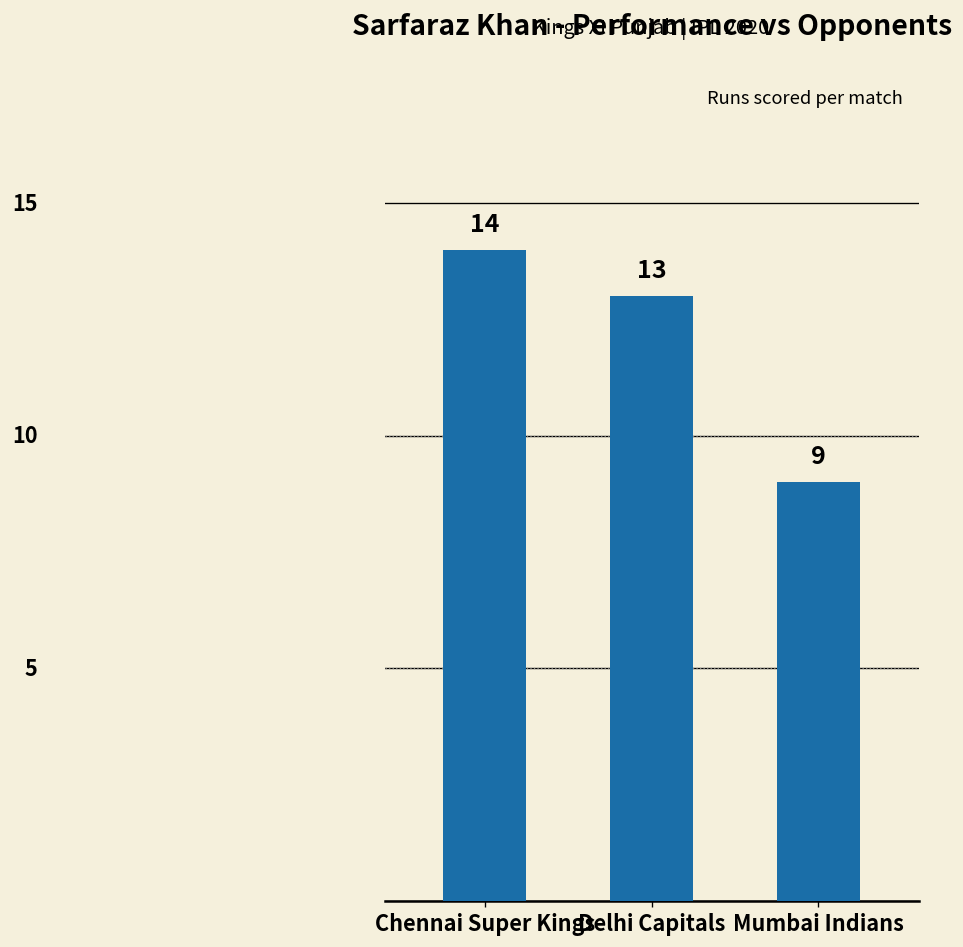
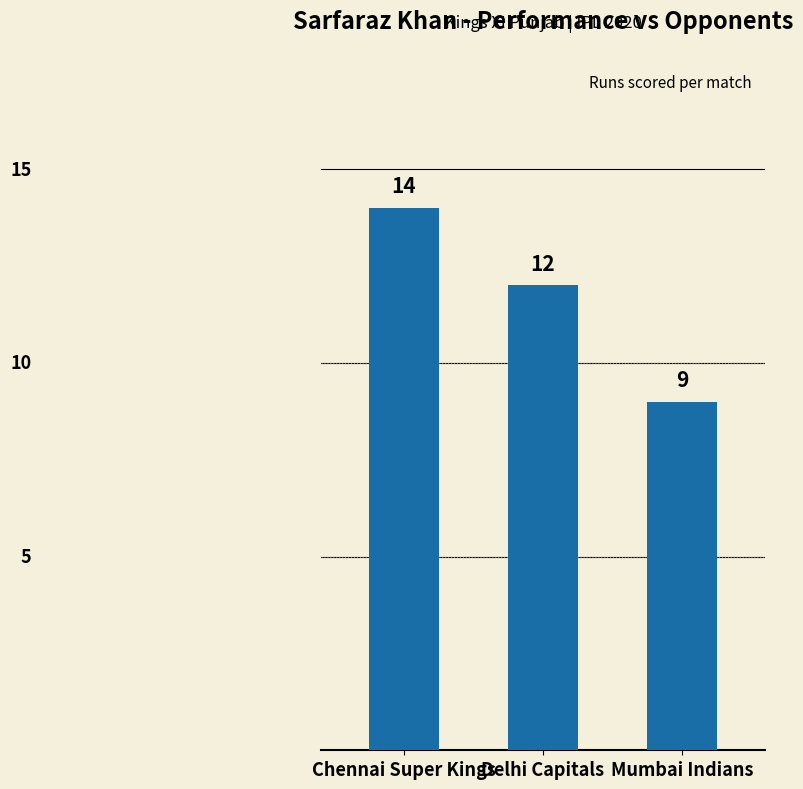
Delhi Capitals: 13 -> 12
